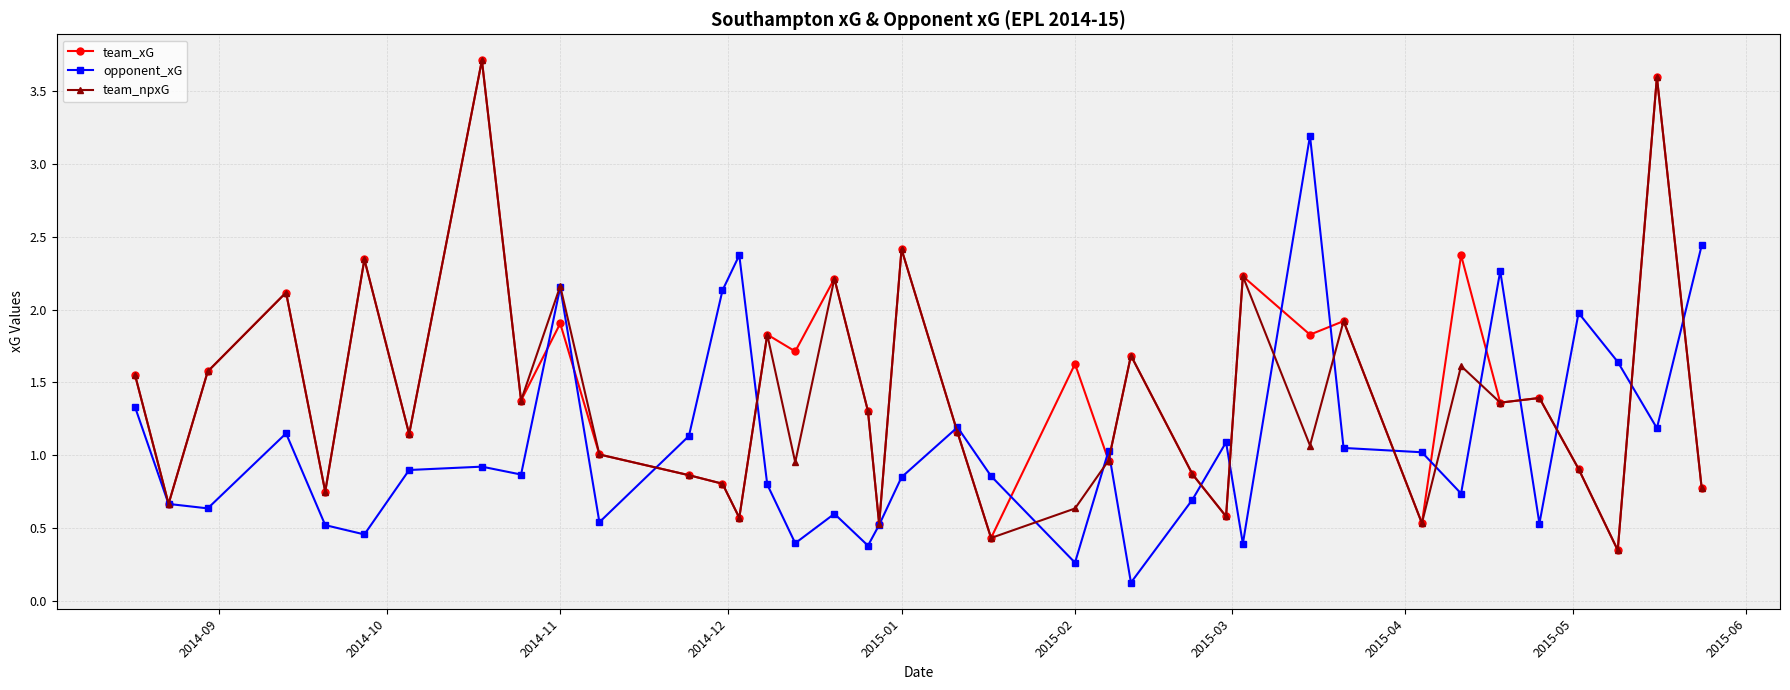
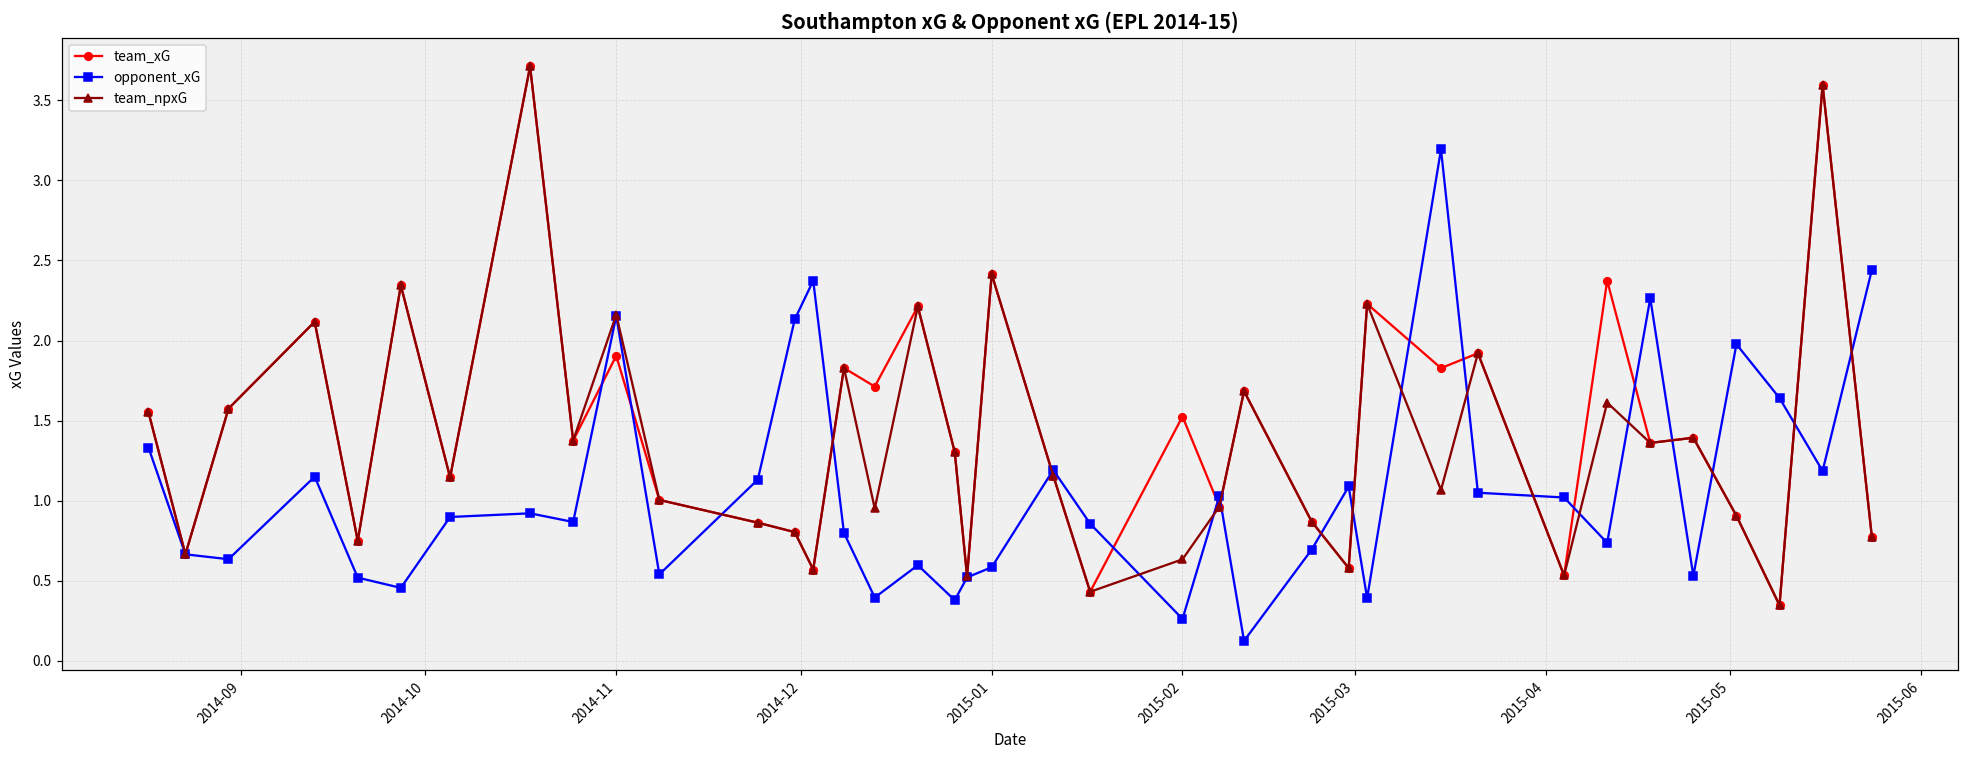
opponent_xG, 2015-01: 0.85 -> 0.59
team_xG, 2015-02: 1.63 -> 1.53
